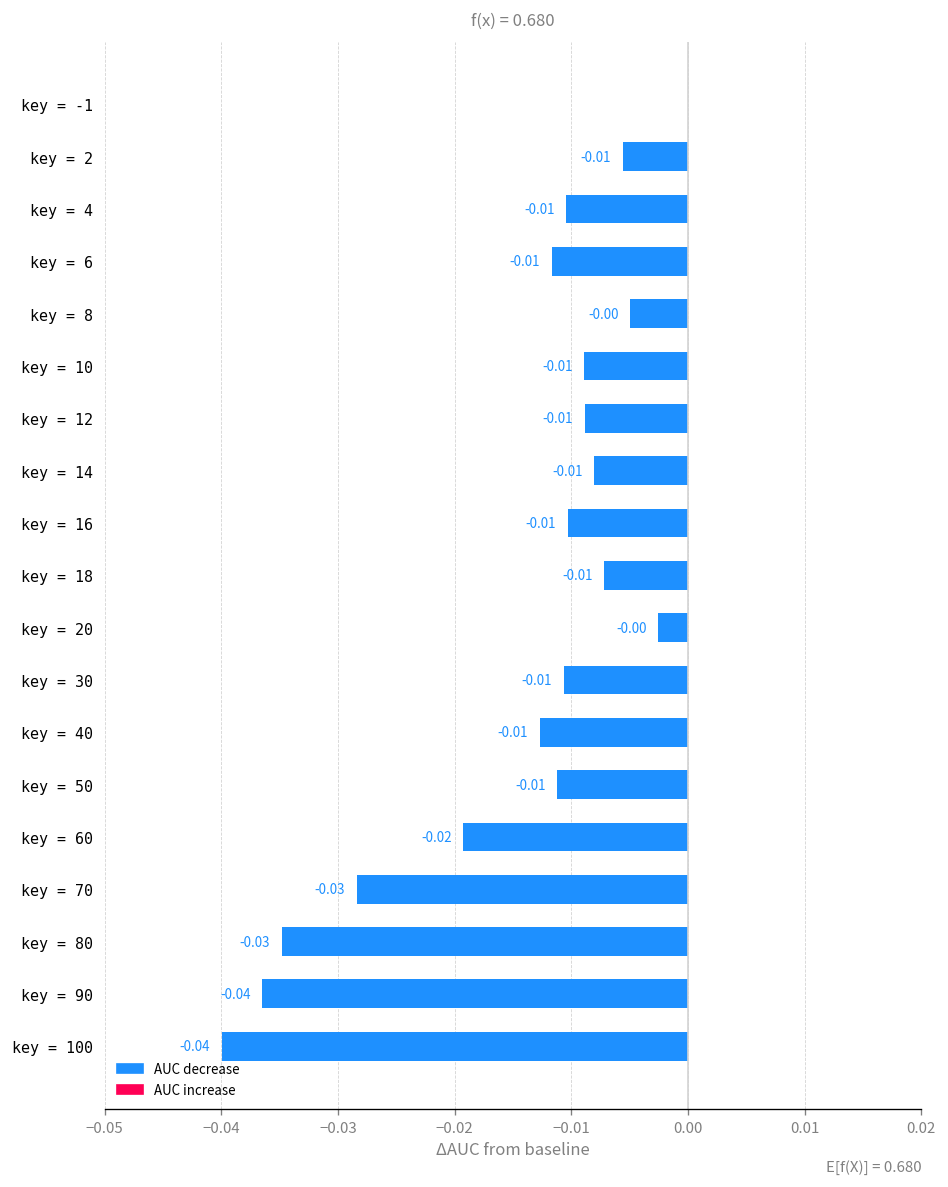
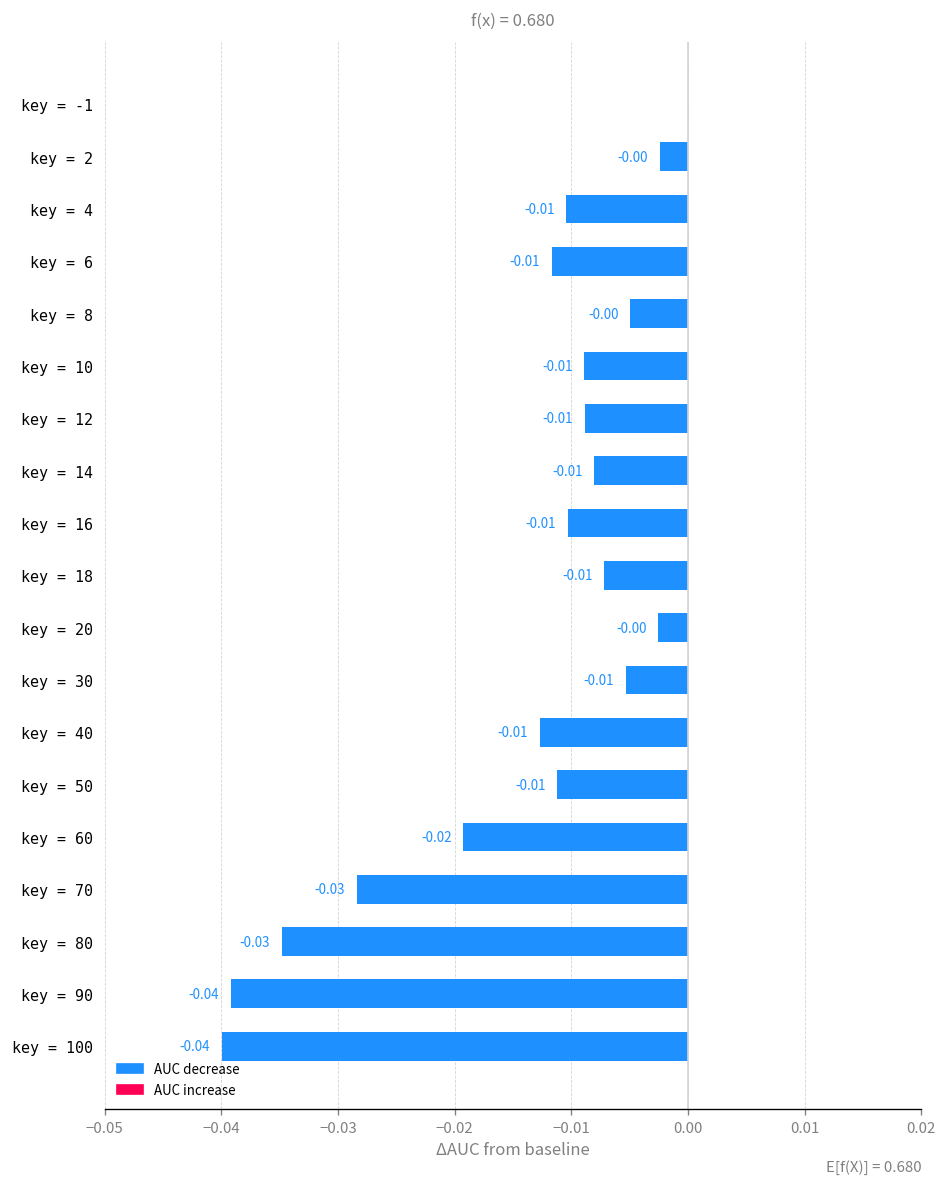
key = 2: -0.01 -> -0.00
key = 30: -0.011 -> -0.005
key = 90: -0.036 -> -0.039
